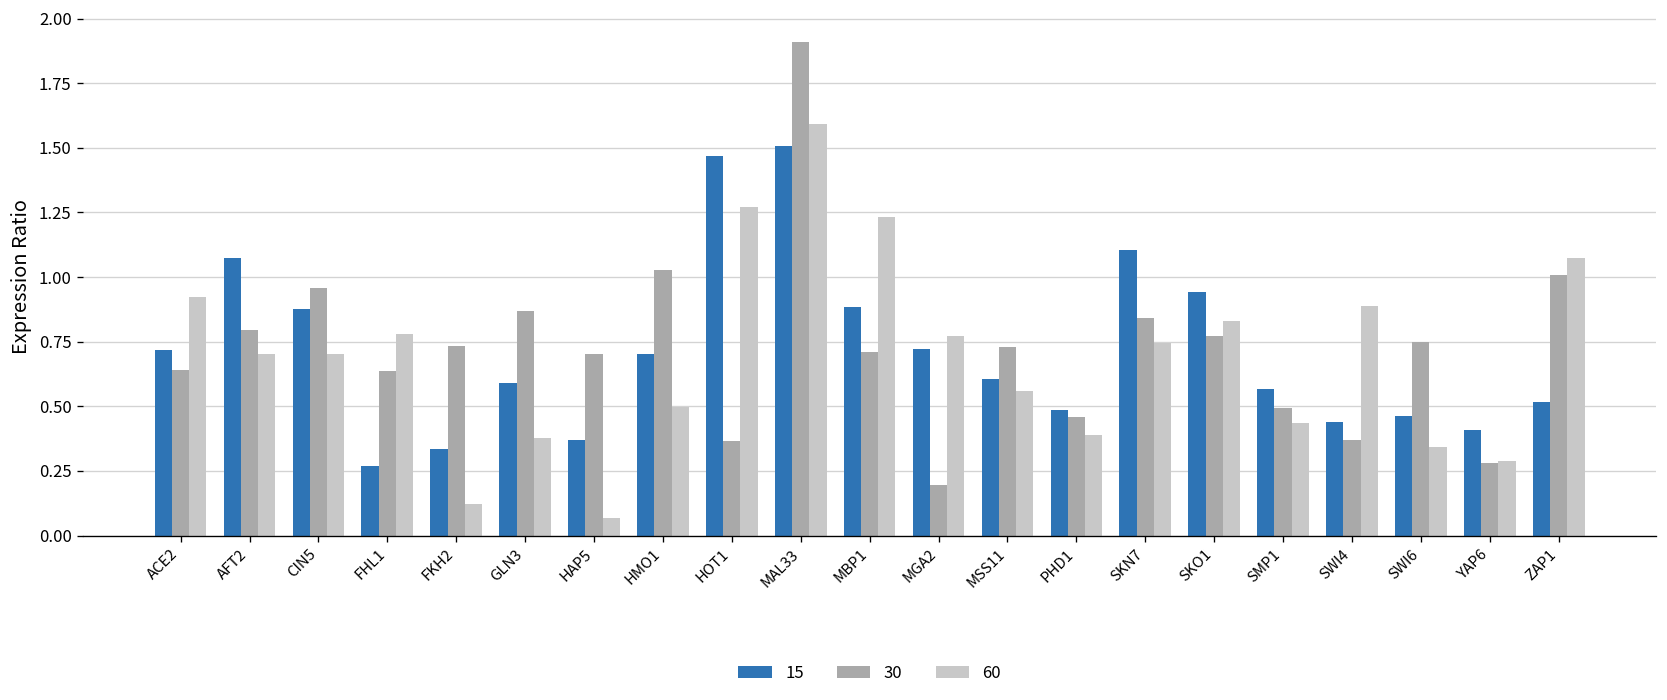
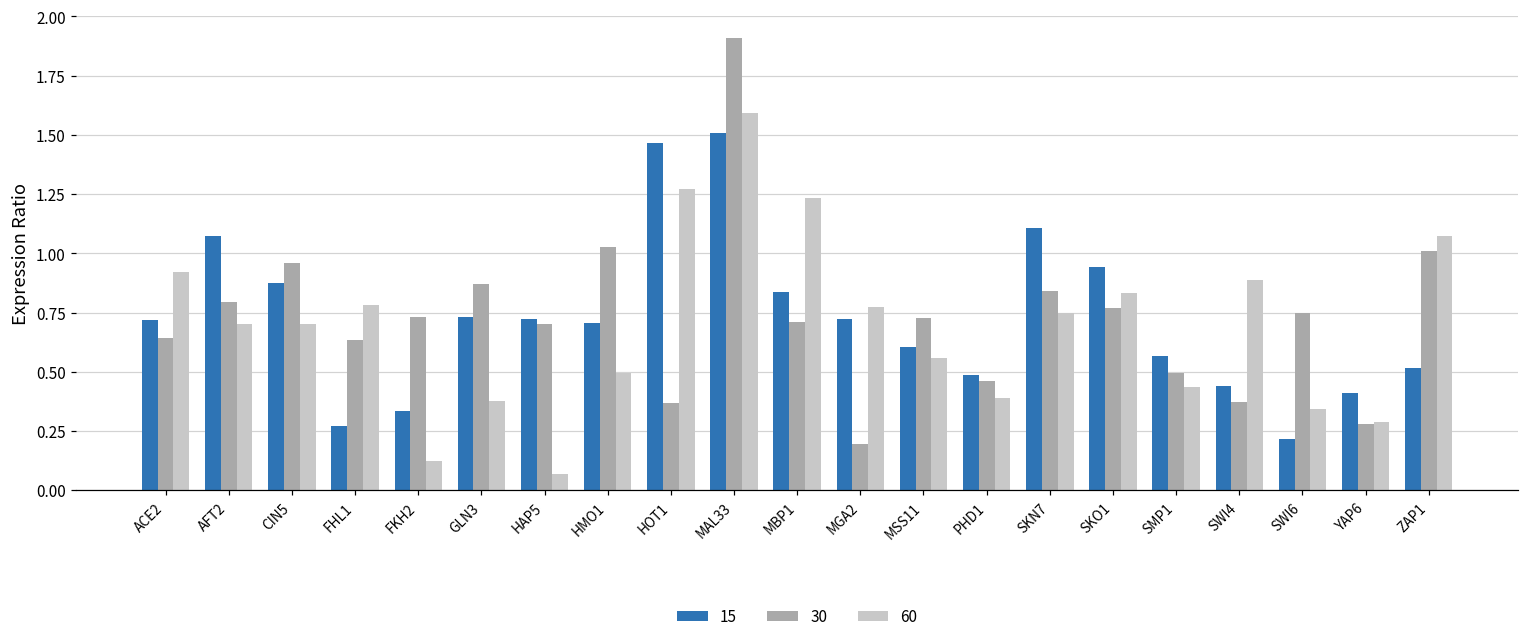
15, GLN3: 0.59 -> 0.73
15, HAP5: 0.37 -> 0.72
15, MBP1: 0.88 -> 0.84
15, SWI6: 0.46 -> 0.22
